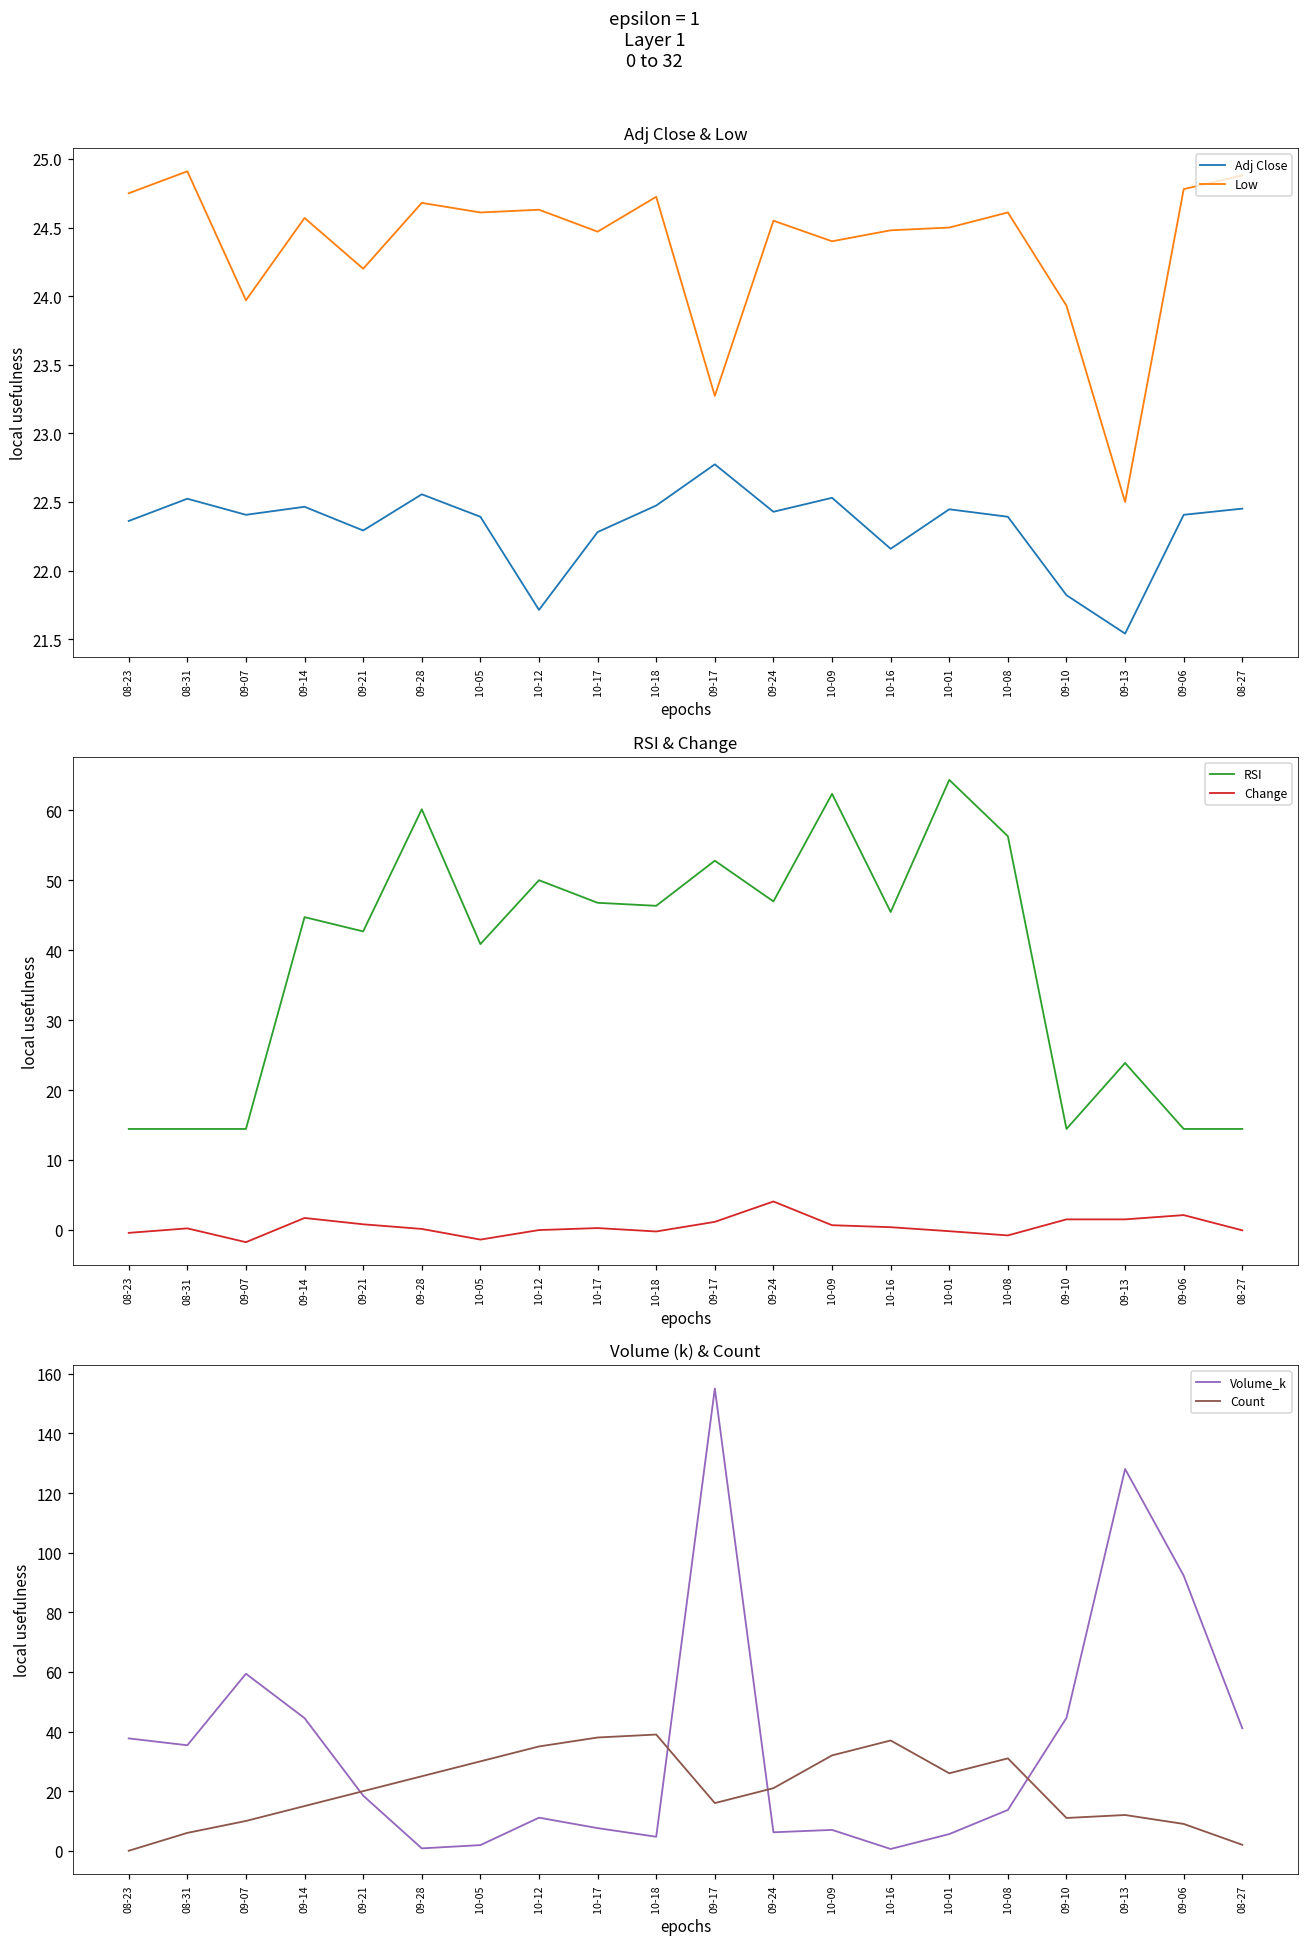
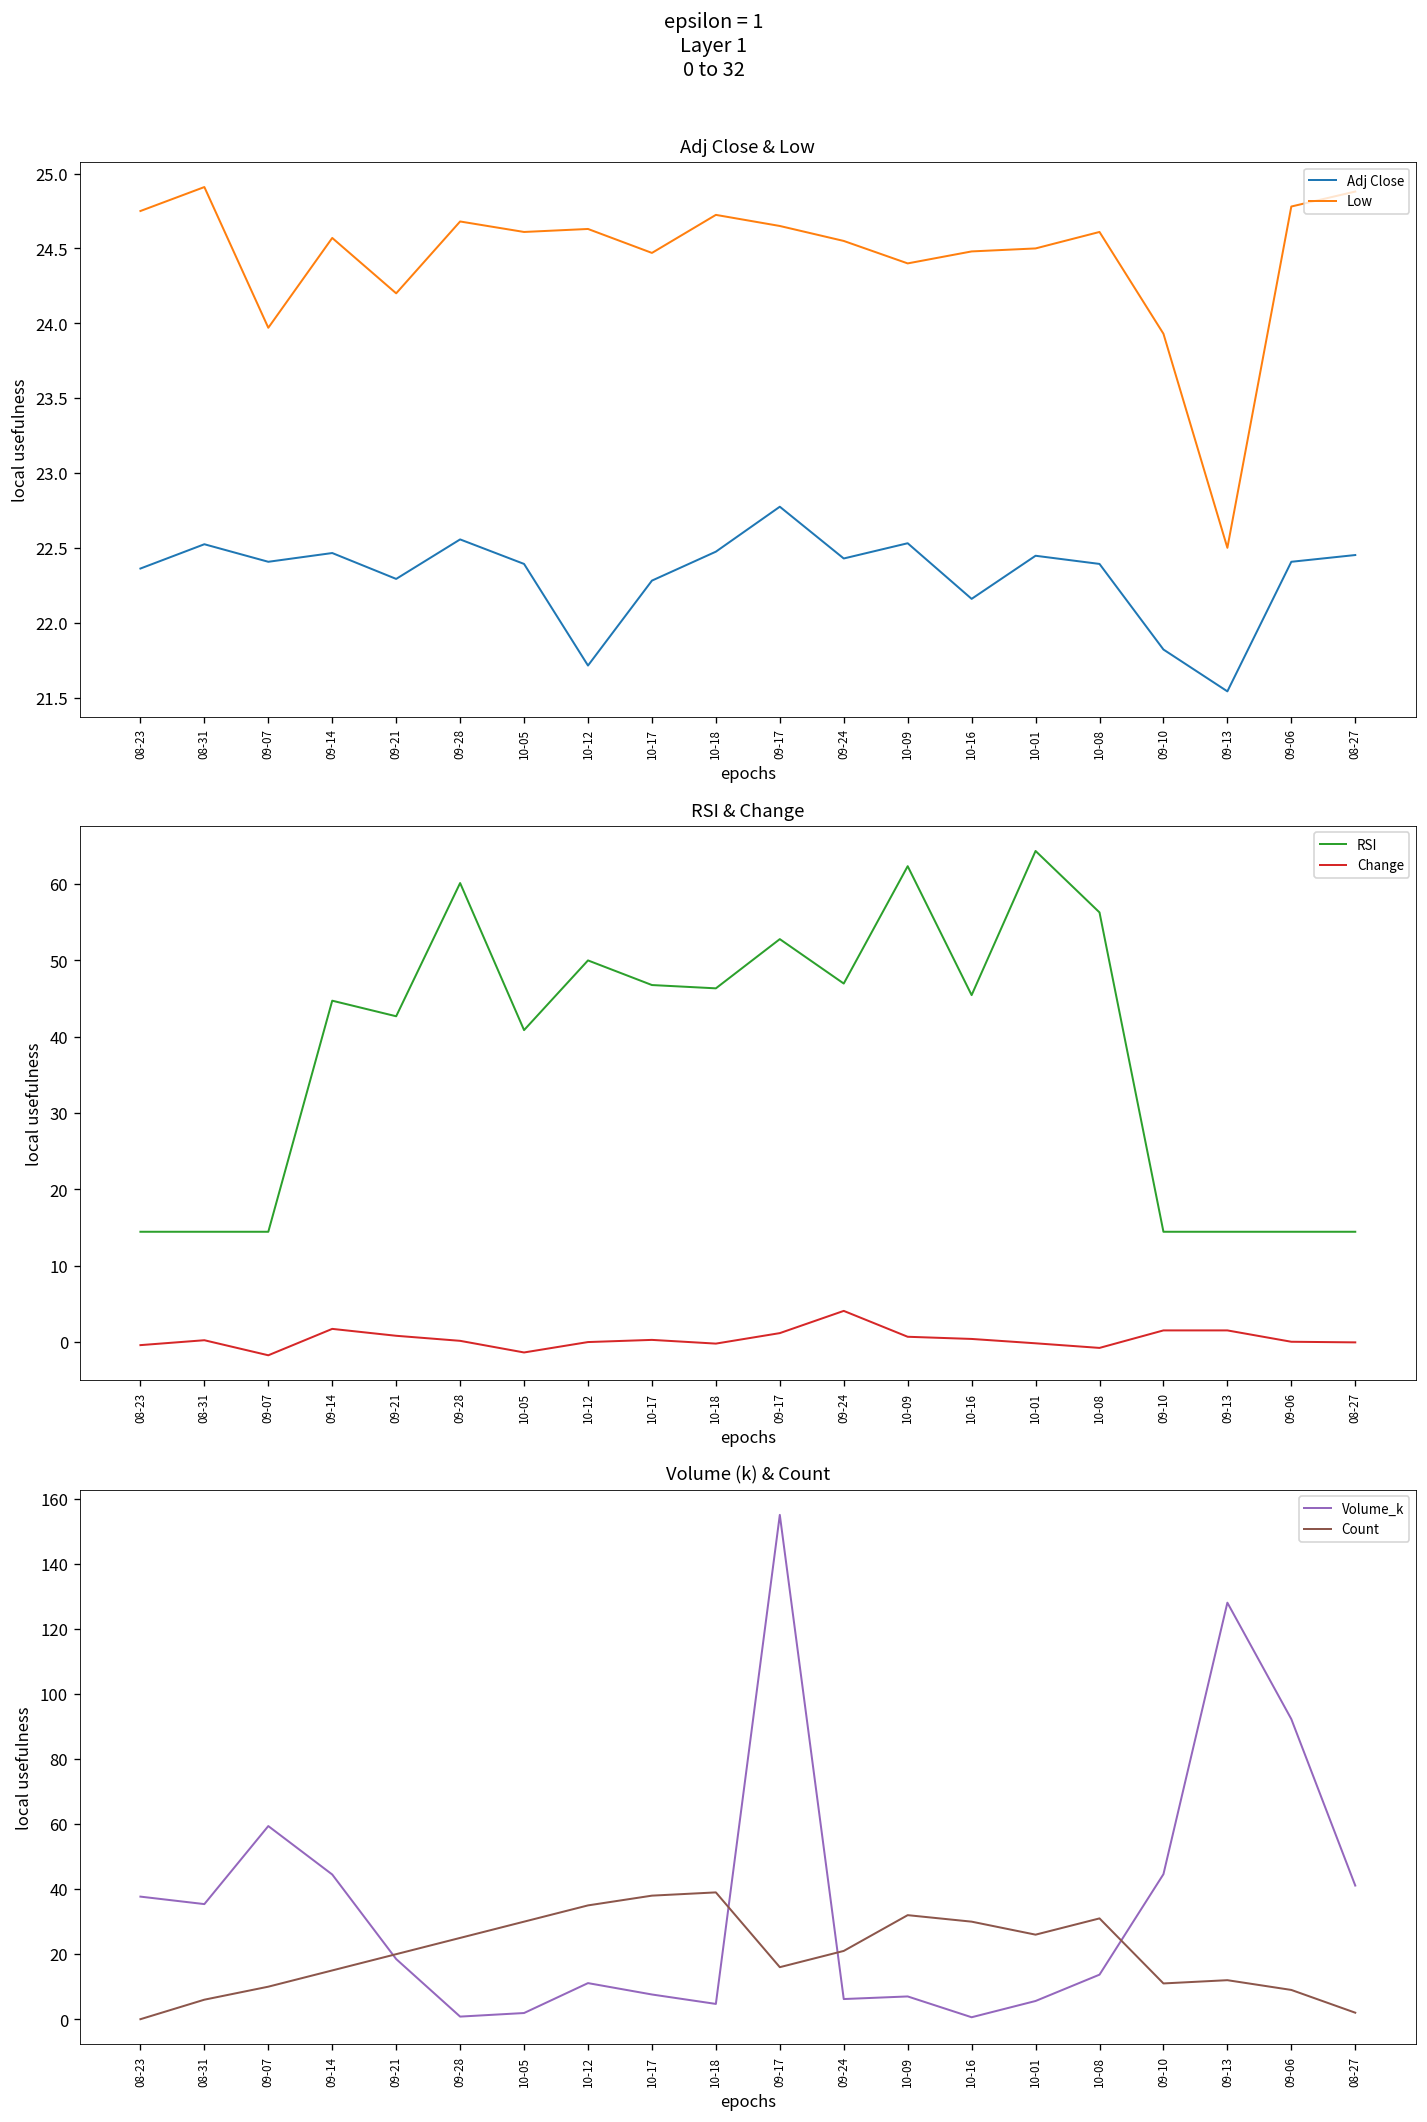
Adj Close & Low, Low, 09-17: 23.27 -> 24.65
RSI & Change, RSI, 09-13: 24 -> 14
RSI & Change, Change, 09-06: 2 -> 0
Volume (k) & Count, Count, 10-16: 37 -> 30
